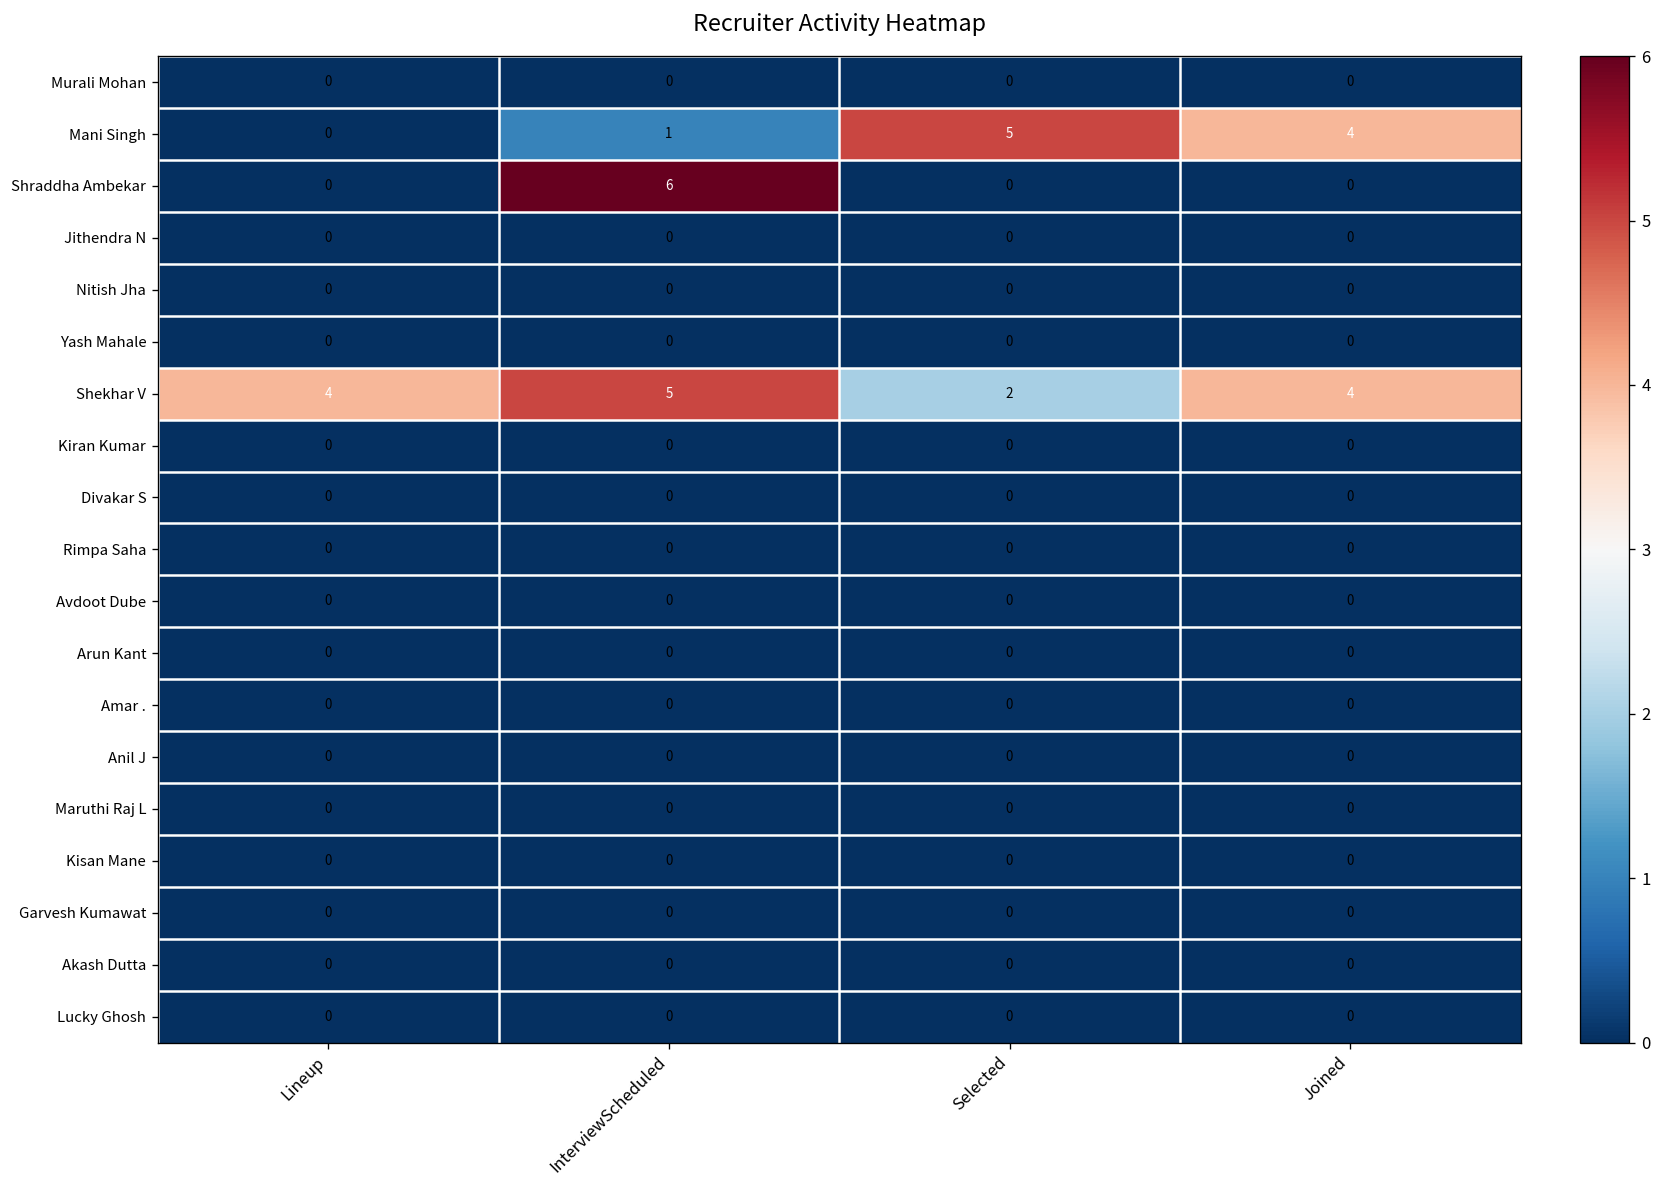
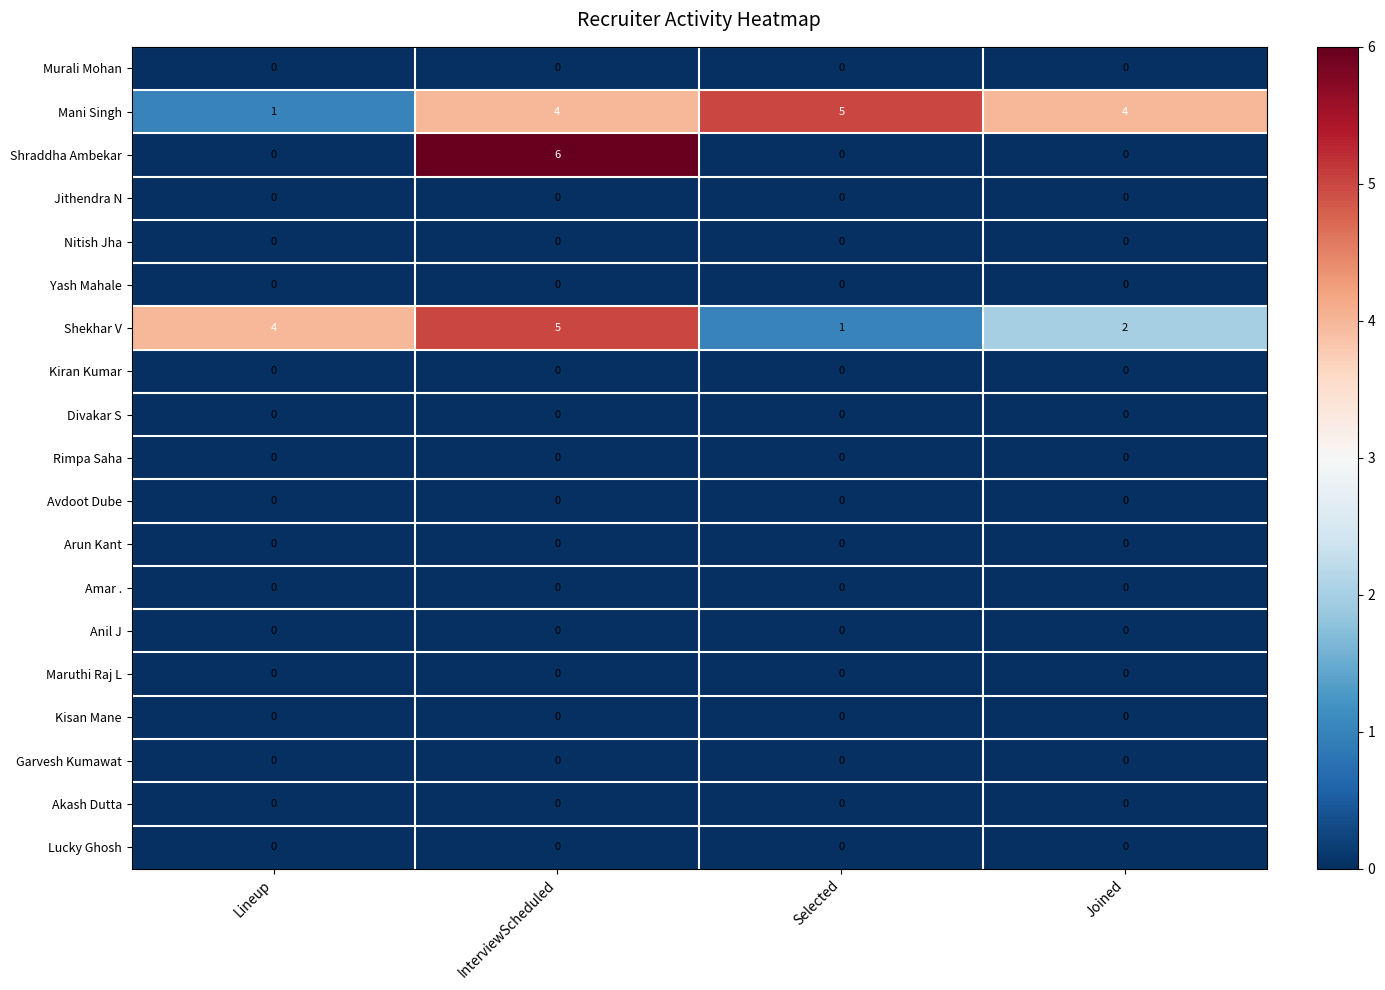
Mani Singh, Lineup: 0 -> 1
Mani Singh, InterviewScheduled: 1 -> 4
Shekhar V, Selected: 2 -> 1
Shekhar V, Joined: 4 -> 2
